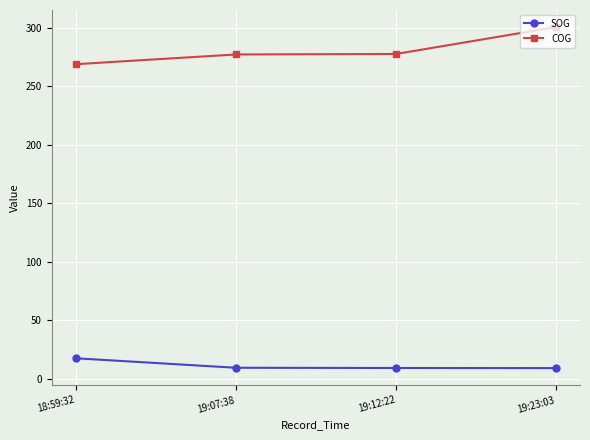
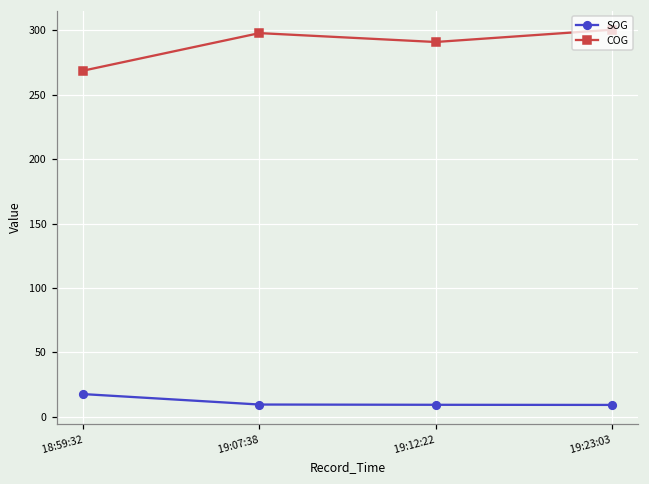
COG, 19:07:38: 277 -> 298
COG, 19:12:22: 277 -> 291
